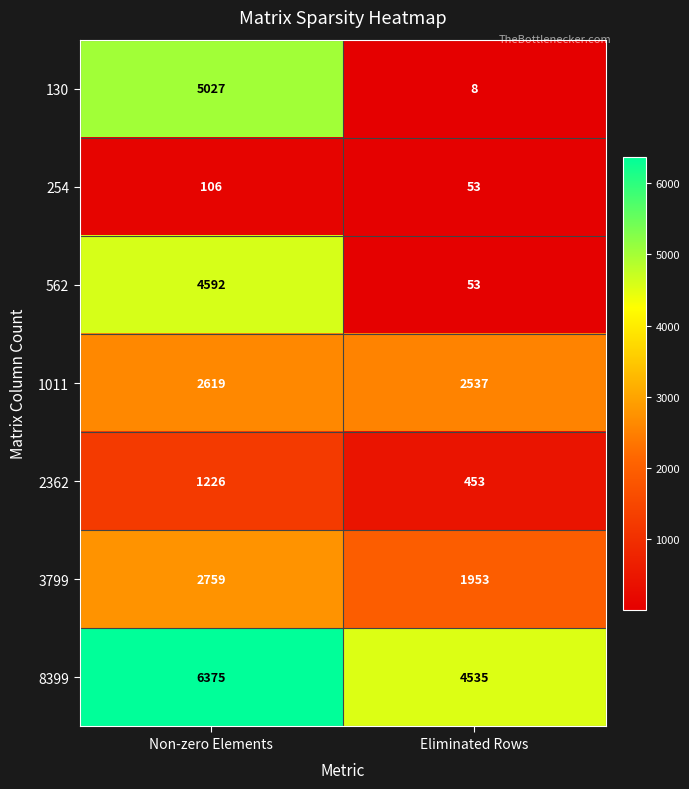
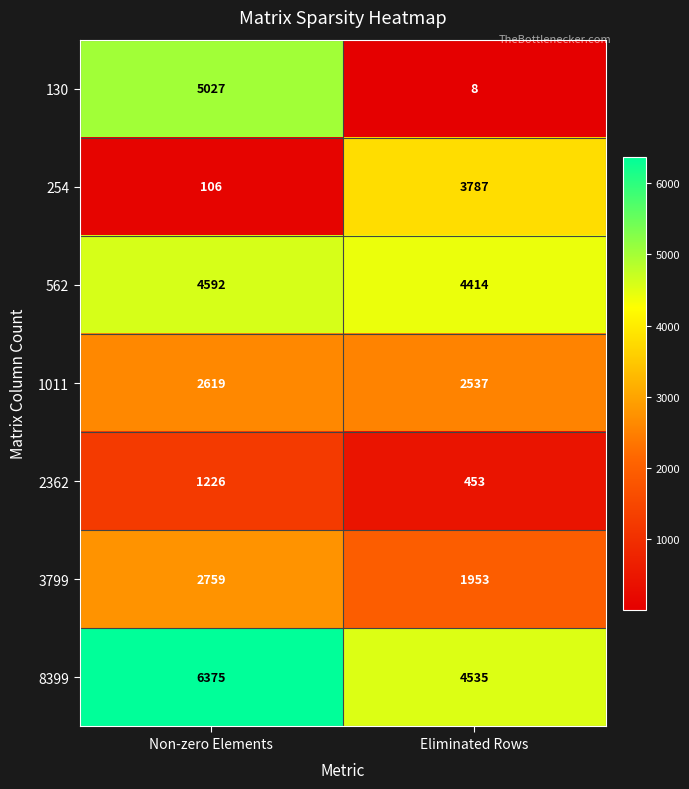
254, Eliminated Rows: 53 -> 3787
562, Eliminated Rows: 53 -> 4414
